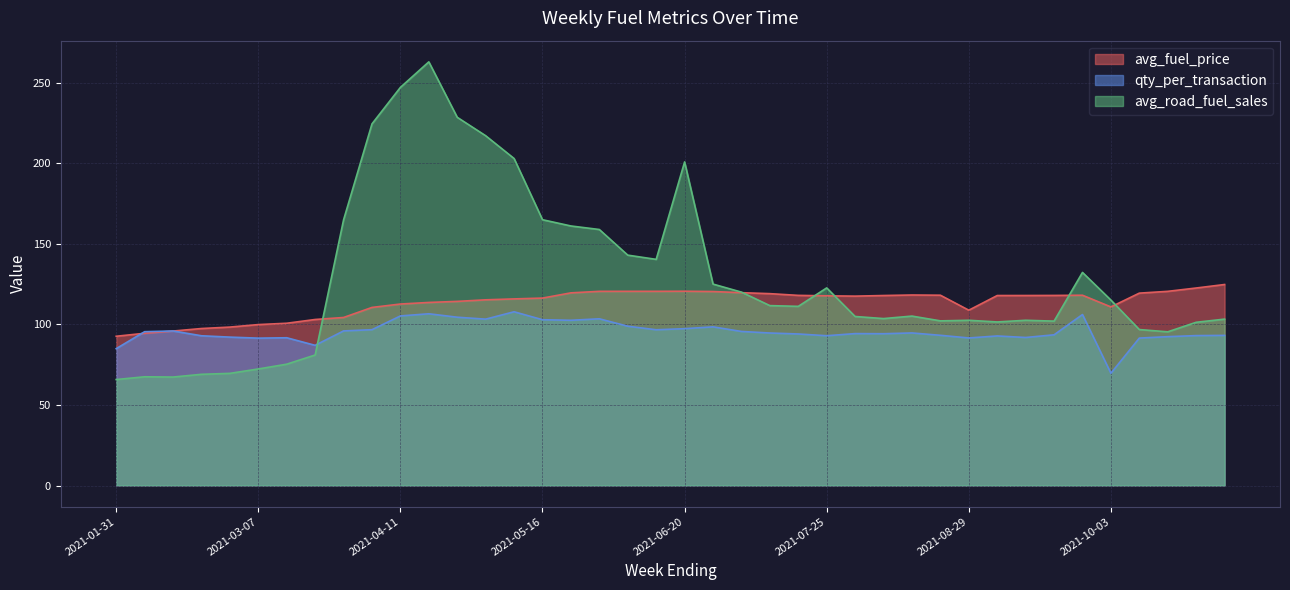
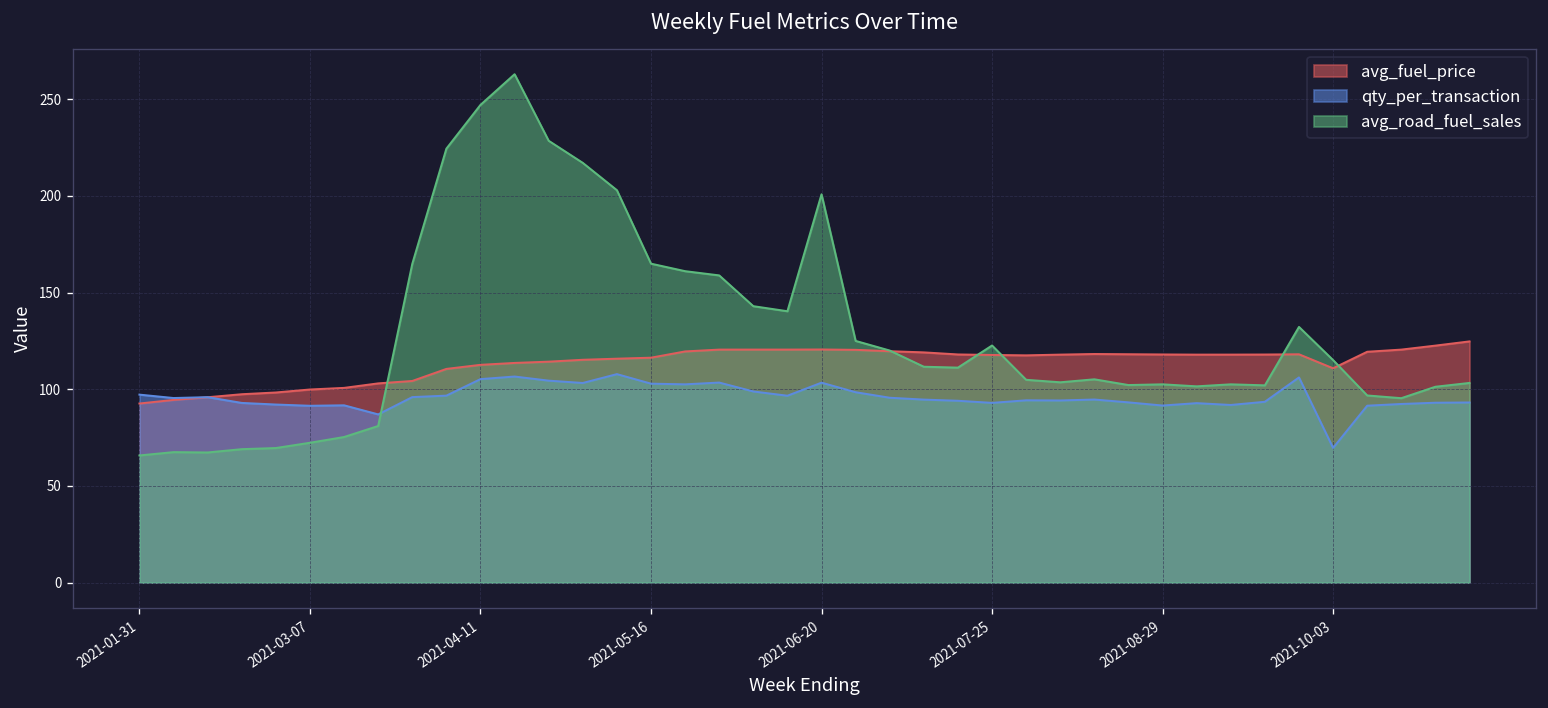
qty_per_transaction, 2021-01-31: 85 -> 97
qty_per_transaction, 2021-06-20: 97 -> 103
avg_fuel_price, 2021-08-29: 109 -> 118
